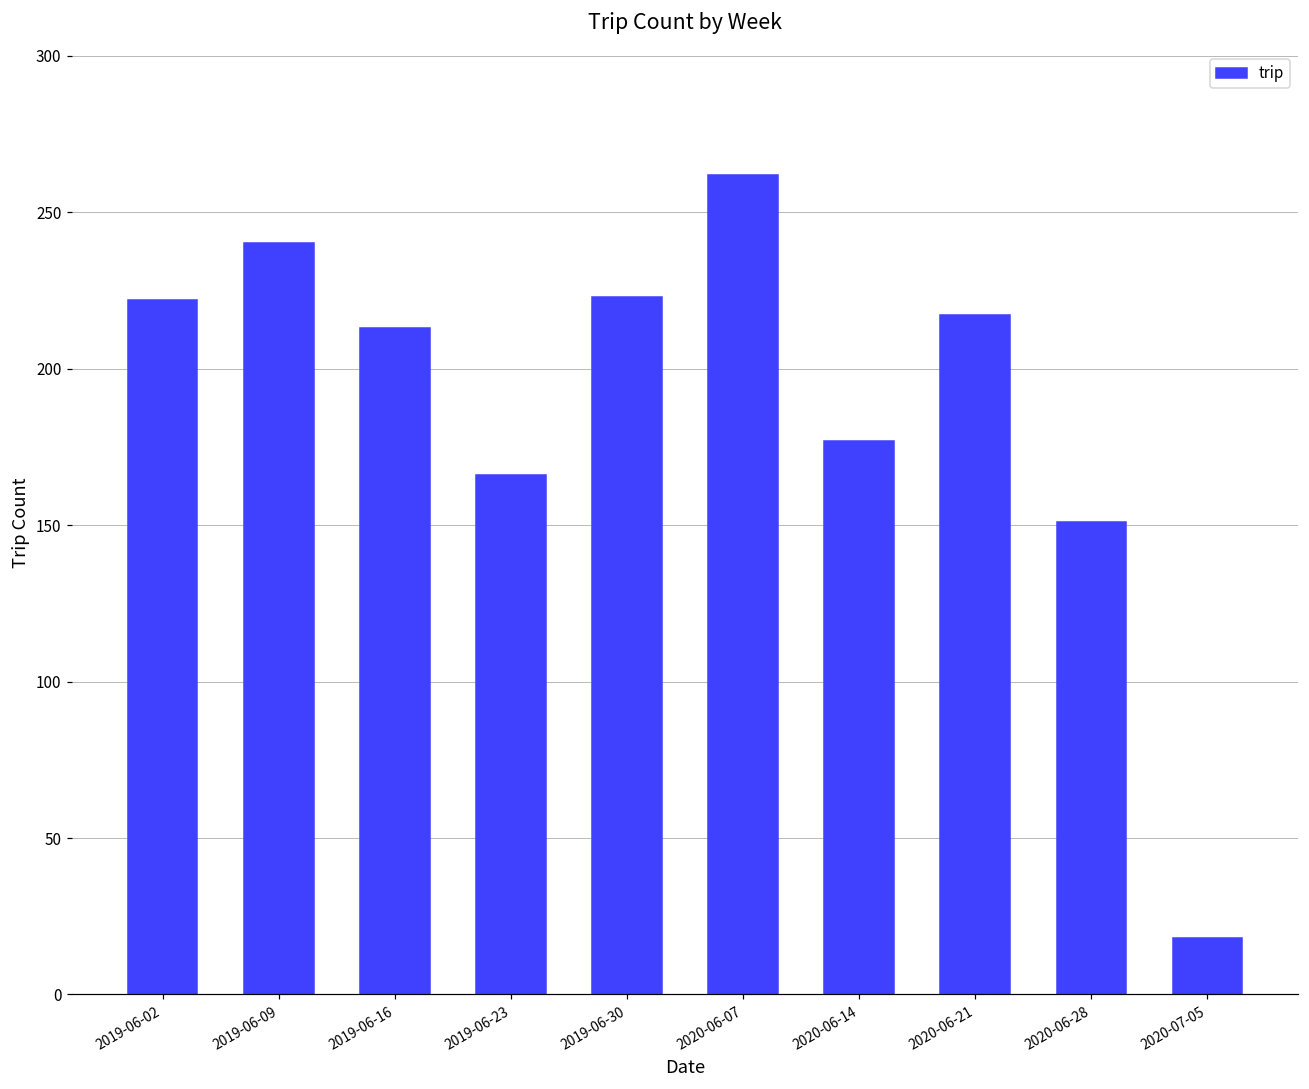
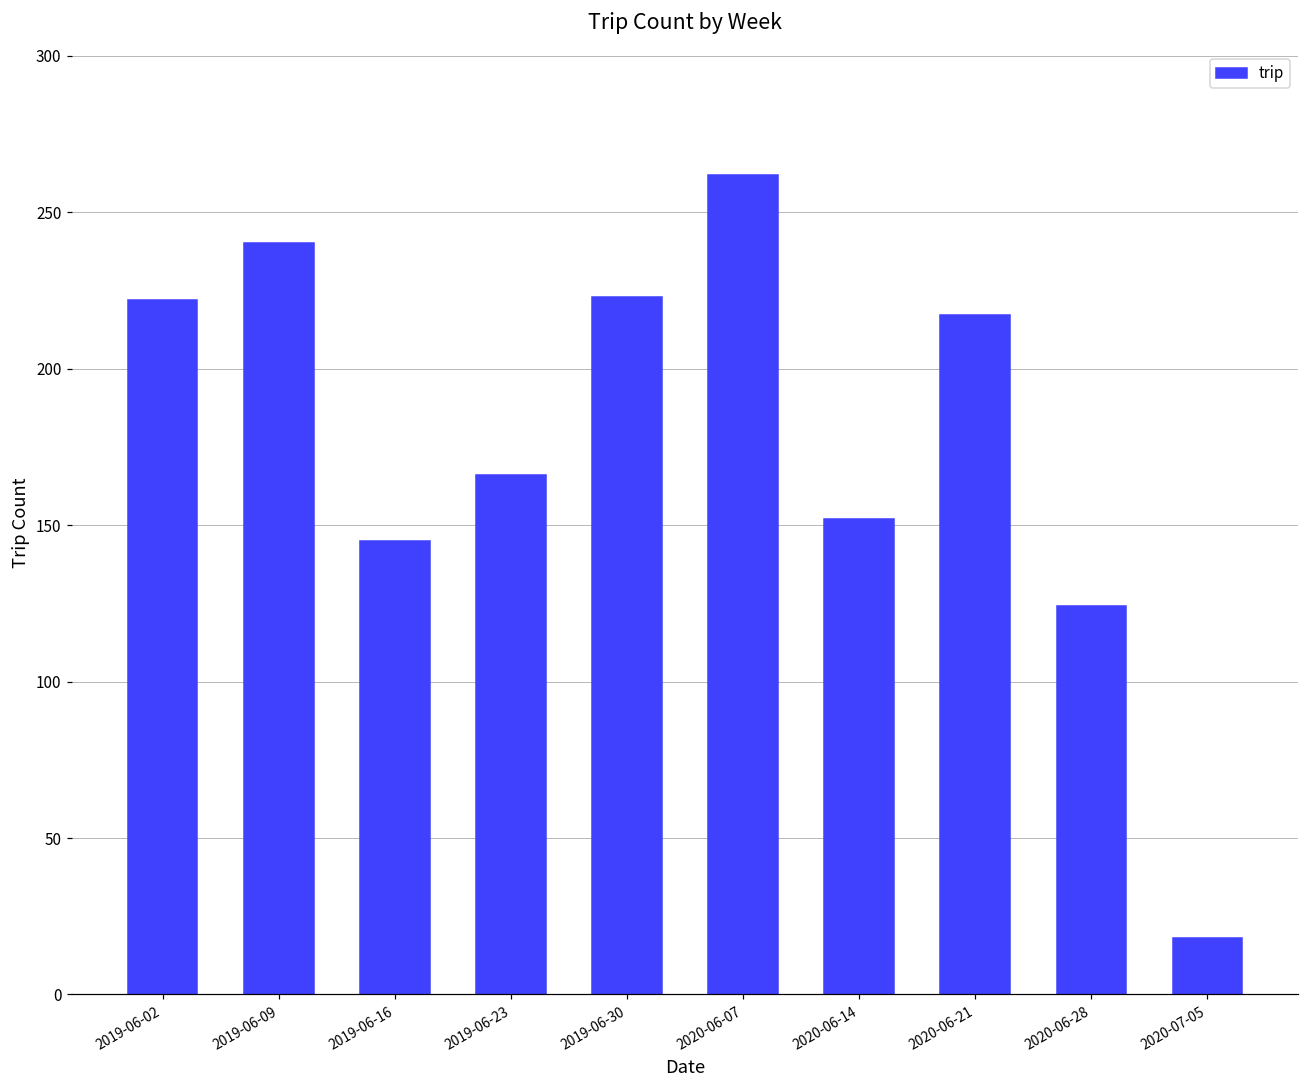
2019-06-16: 213 -> 145
2020-06-14: 177 -> 152
2020-06-28: 151 -> 124
